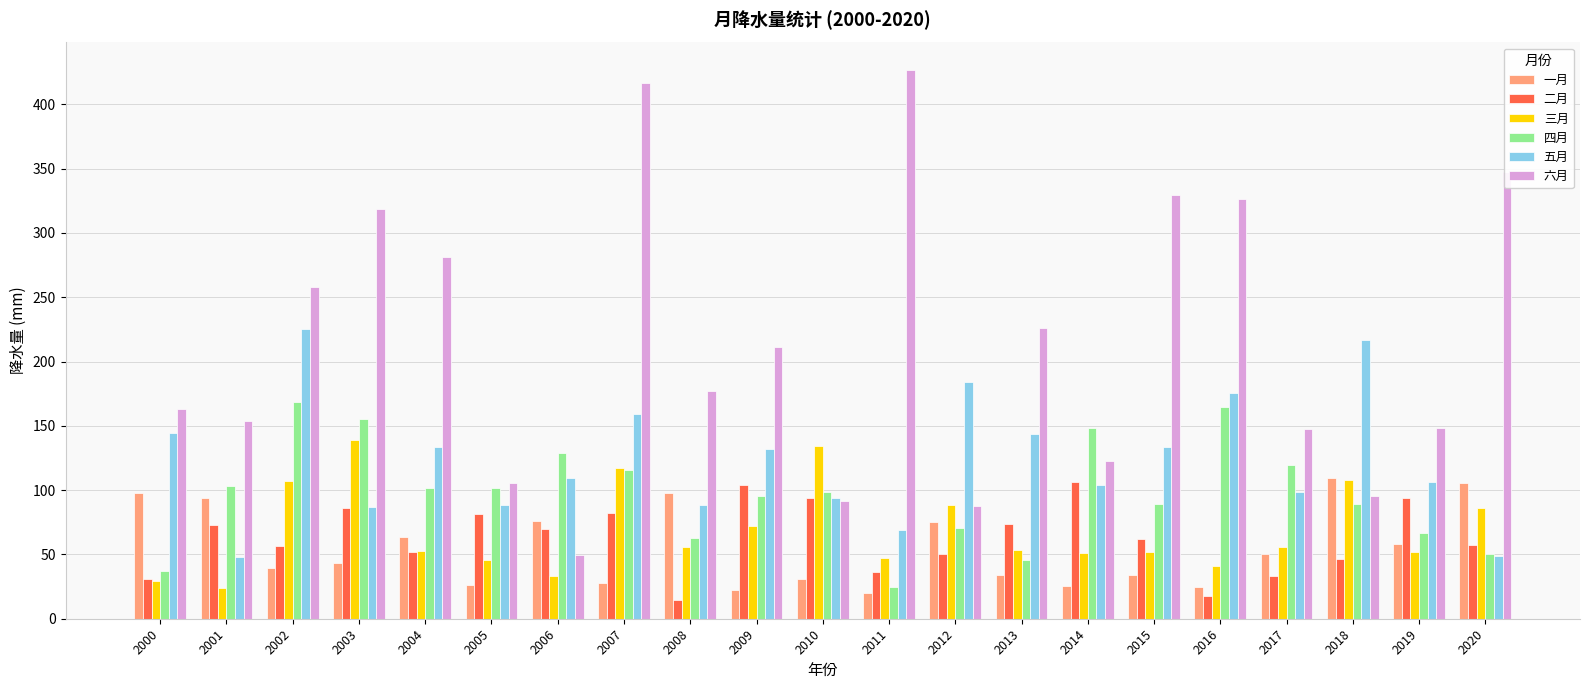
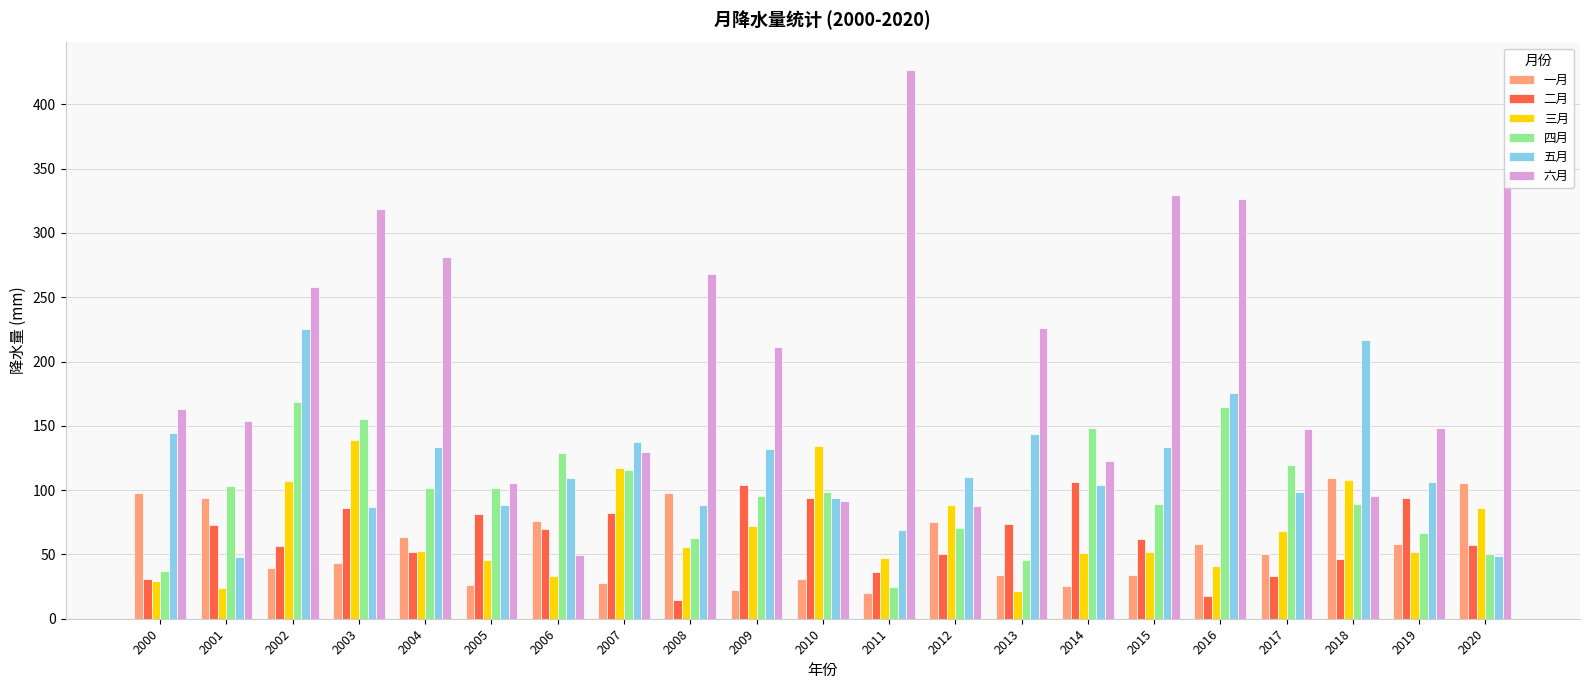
五月, 2007: 159 -> 138
六月, 2007: 417 -> 130
六月, 2008: 177 -> 268
五月, 2012: 184 -> 111
三月, 2013: 53 -> 22
一月, 2016: 25 -> 58
三月, 2017: 56 -> 68
